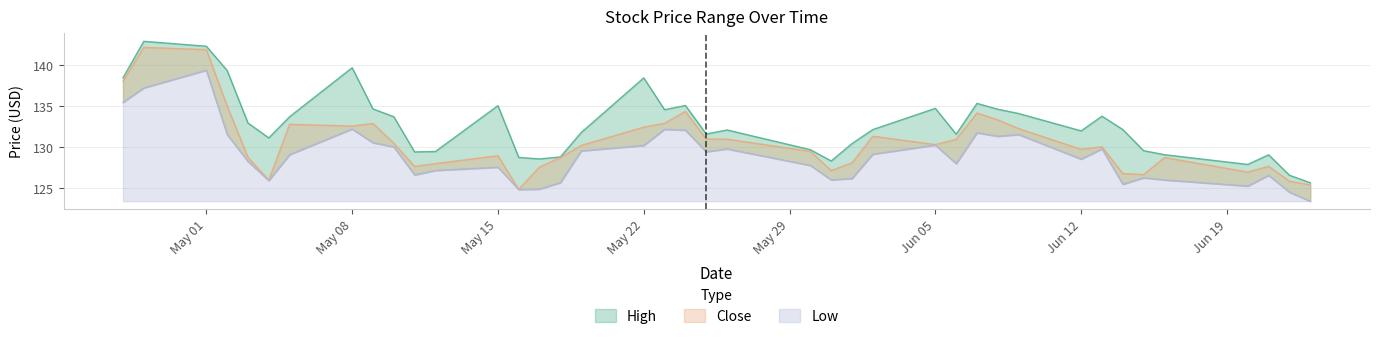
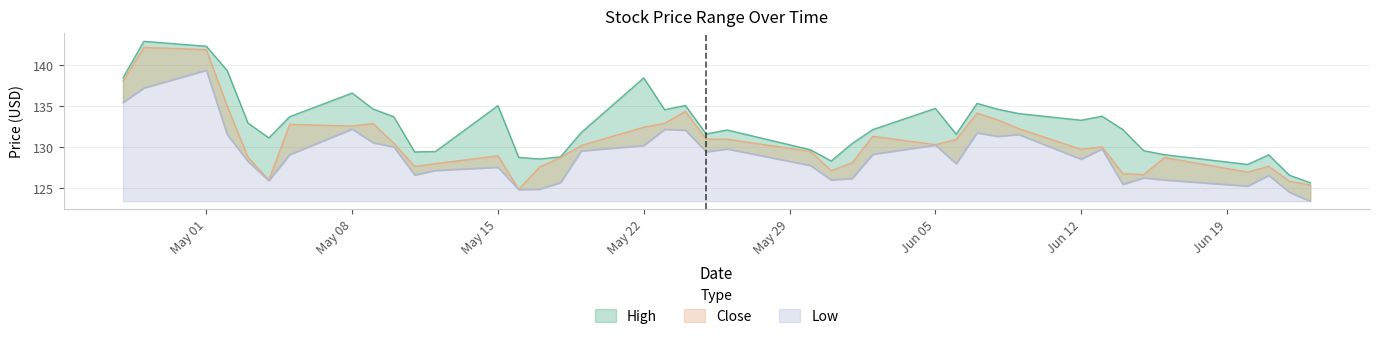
High, May 08: 140 -> 137
High, Jun 12: 132 -> 133
